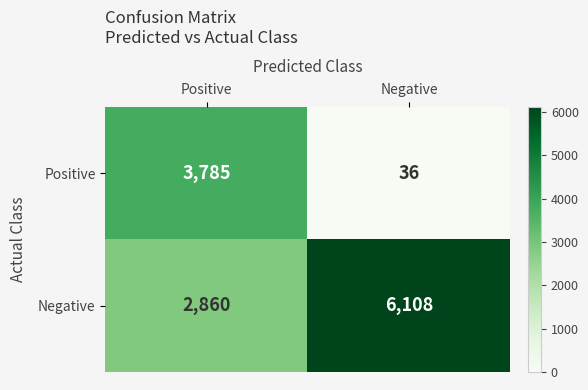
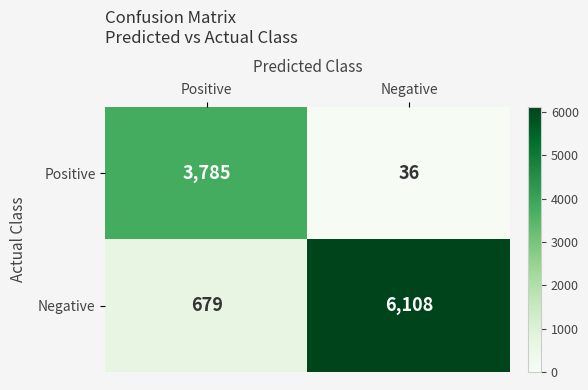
Negative, Positive: 2,860 -> 679
